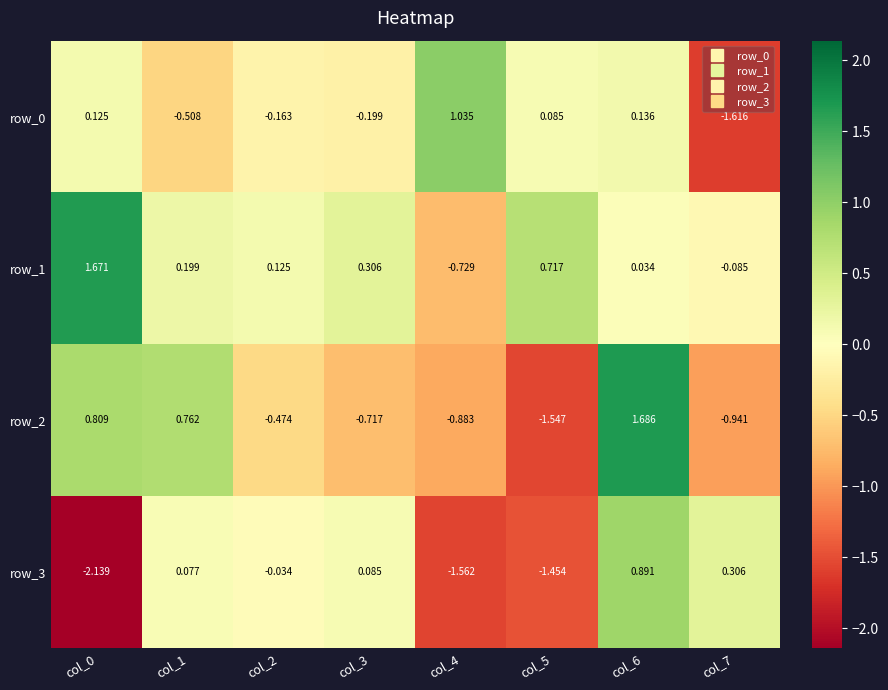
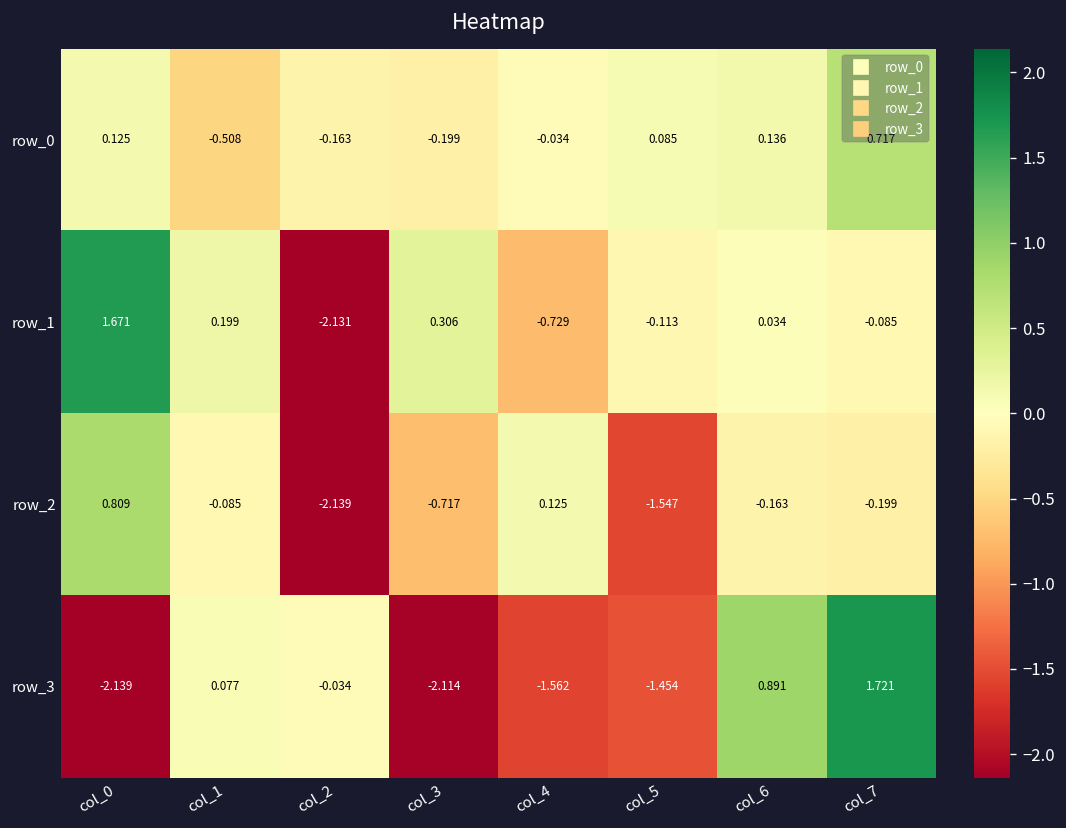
row_0, col_4: 1.035 -> -0.034
row_0, col_7: -1.616 -> 0.717
row_1, col_2: 0.125 -> -2.131
row_1, col_5: 0.717 -> -0.113
row_2, col_1: 0.762 -> -0.085
row_2, col_2: -0.474 -> -2.139
row_2, col_4: -0.883 -> 0.125
row_2, col_6: 1.686 -> -0.163
row_2, col_7: -0.941 -> -0.199
row_3, col_3: 0.085 -> -2.114
row_3, col_7: 0.306 -> 1.721
